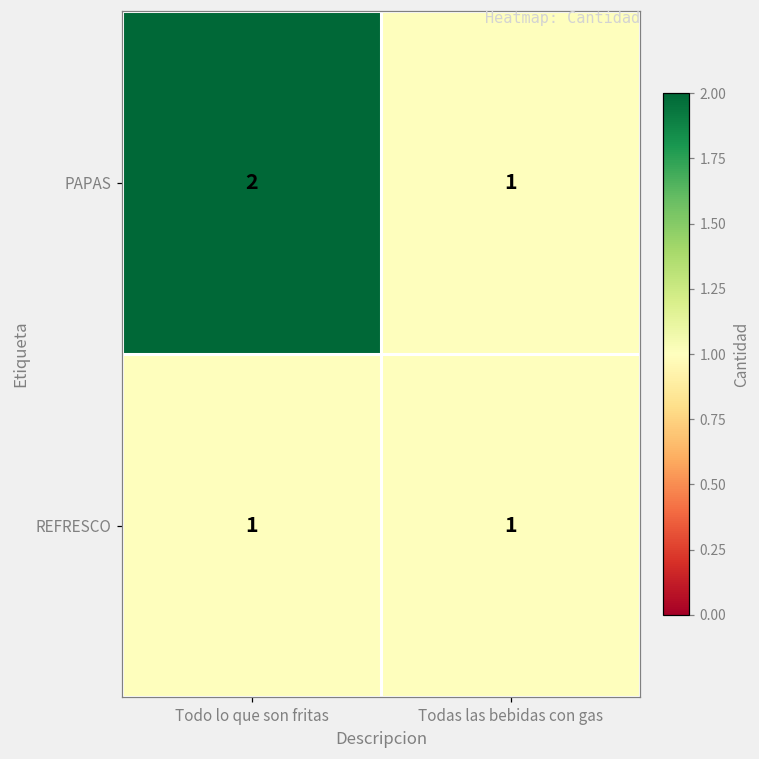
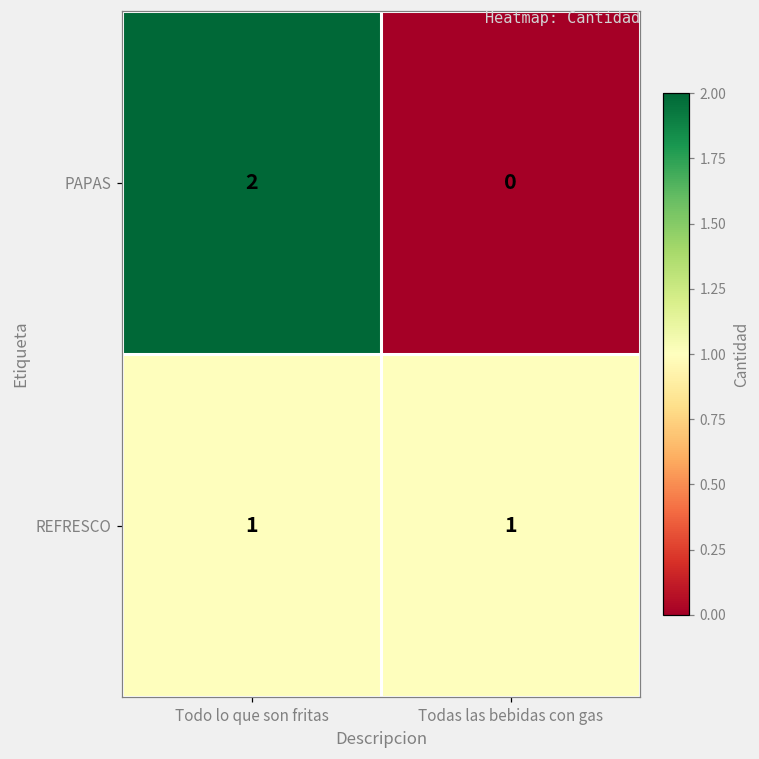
PAPAS, Todas las bebidas con gas: 1 -> 0
